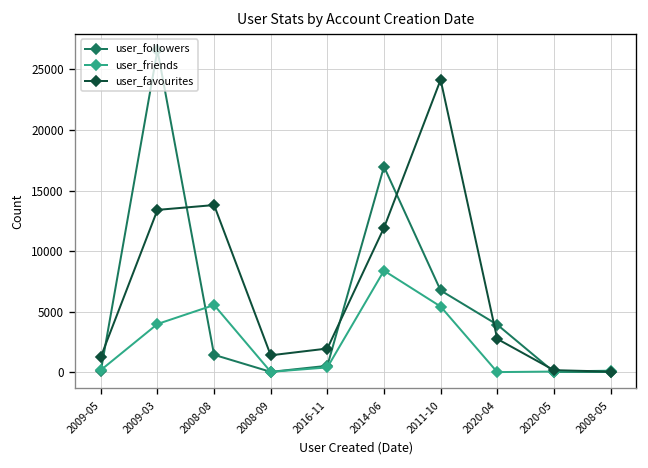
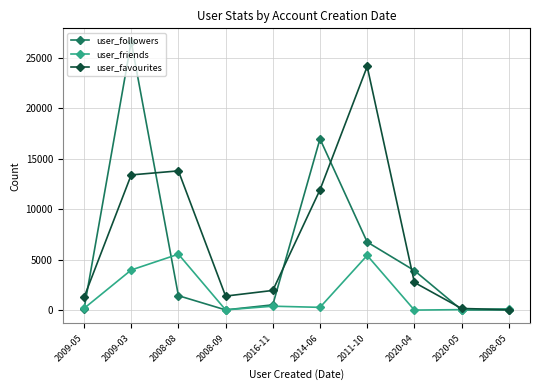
user_friends, 2014-06: 8400 -> 300
